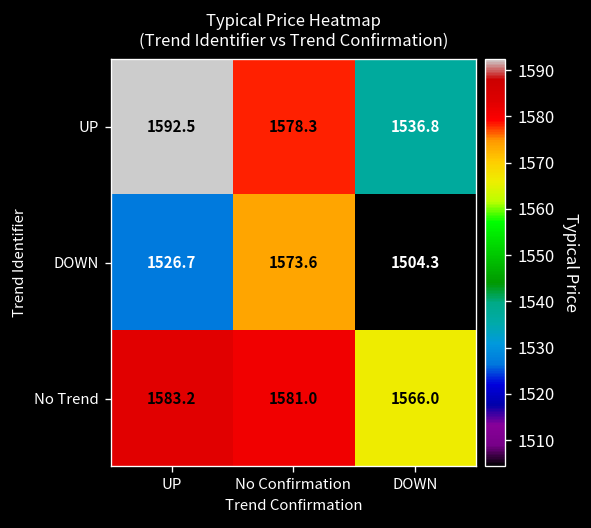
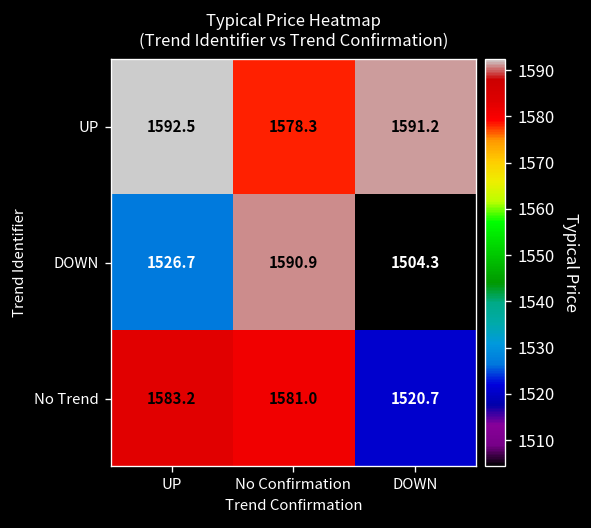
UP, DOWN: 1536.8 -> 1591.2
DOWN, No Confirmation: 1573.6 -> 1590.9
No Trend, DOWN: 1566.0 -> 1520.7
